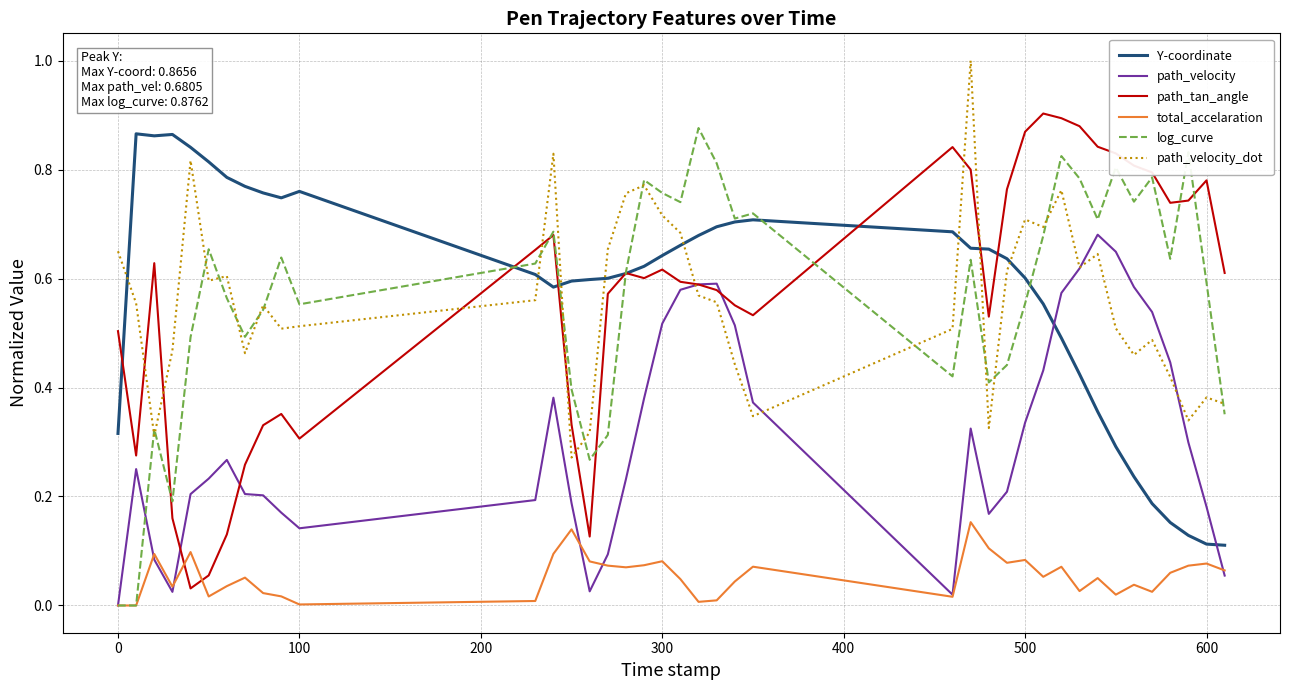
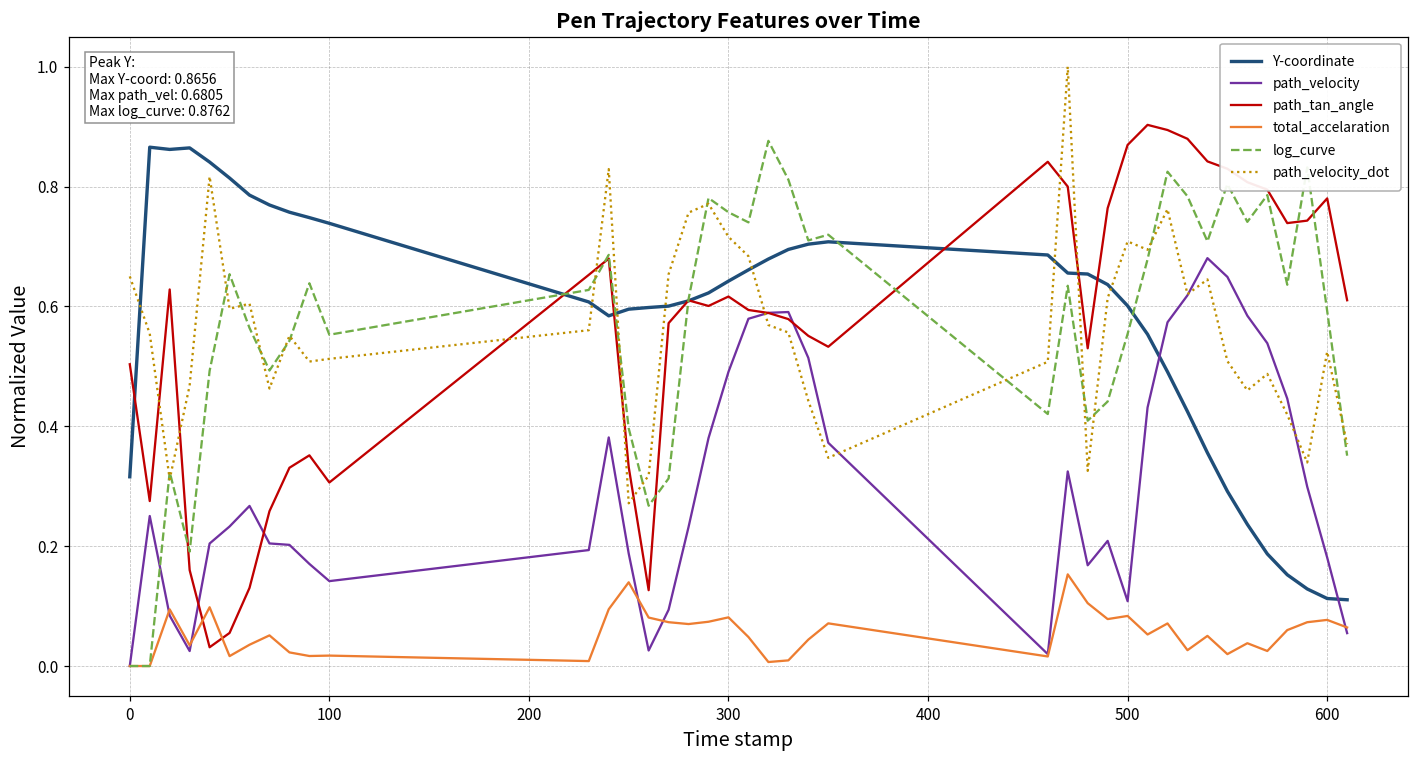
Y-coordinate, 100: 0.76 -> 0.74
total_accelaration, 100: 0.00 -> 0.02
path_velocity, 300: 0.52 -> 0.49
path_velocity, 500: 0.34 -> 0.11
path_velocity_dot, 600: 0.38 -> 0.52
